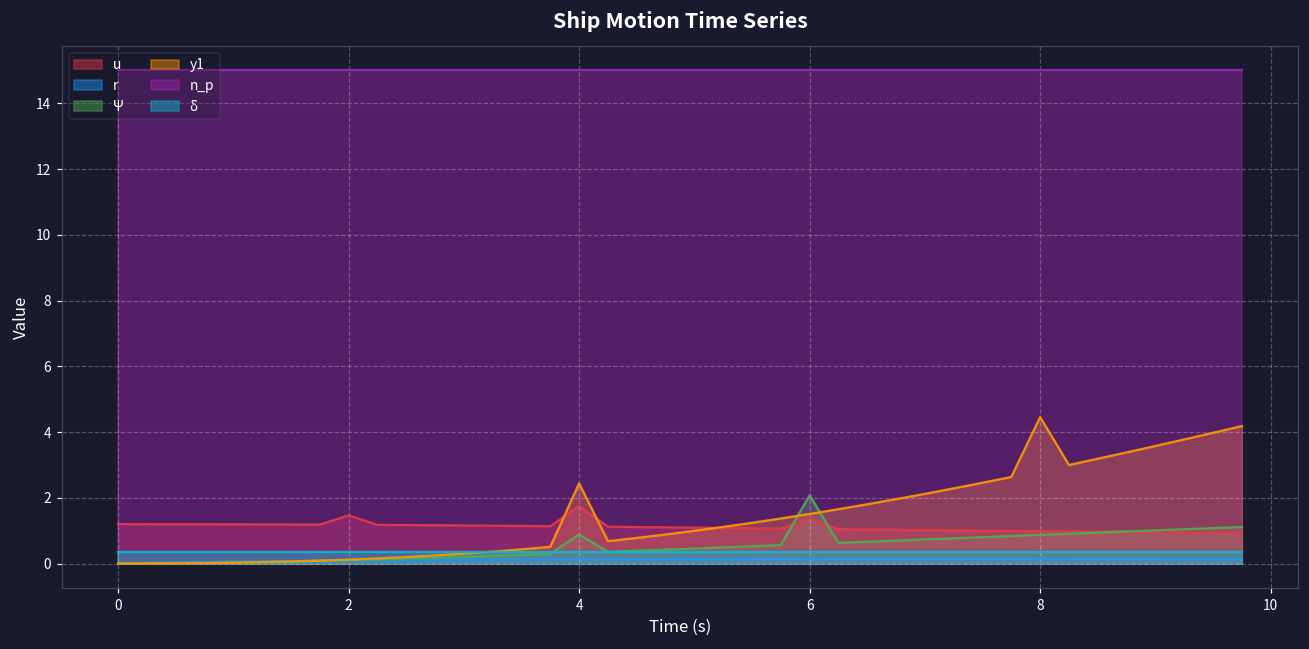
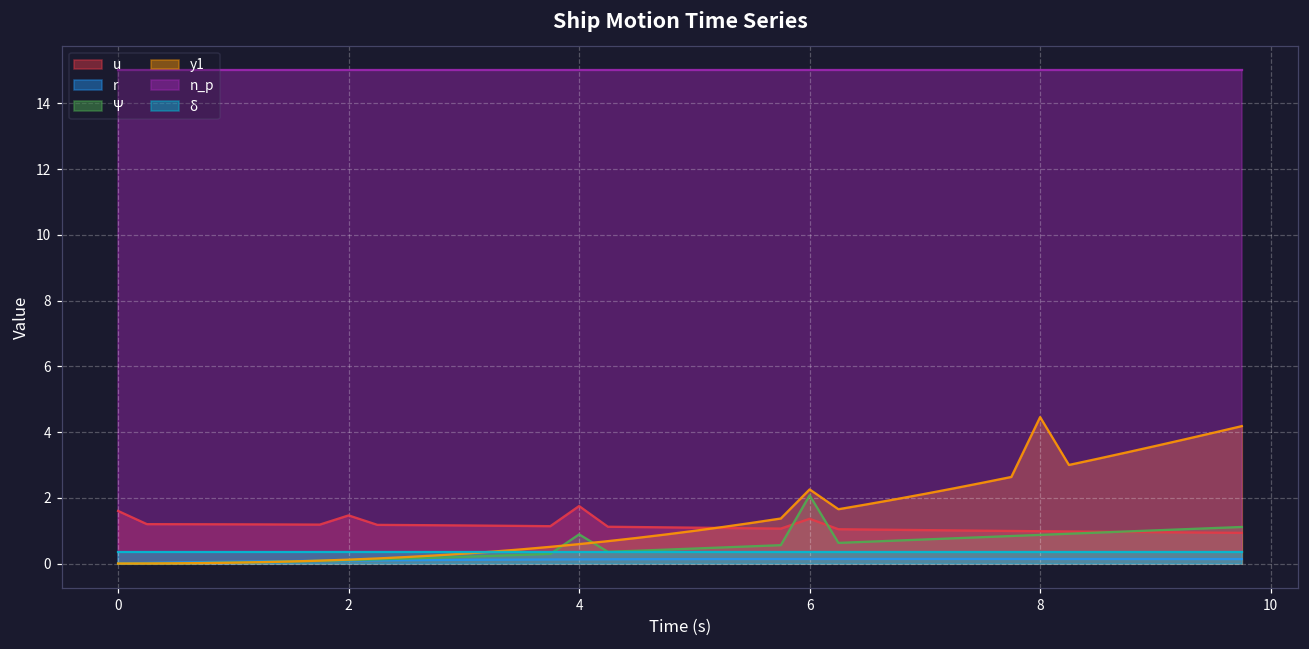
u, 0: 1.2 -> 1.6
y1, 4: 2.4 -> 0.6
y1, 6: 1.5 -> 2.3
